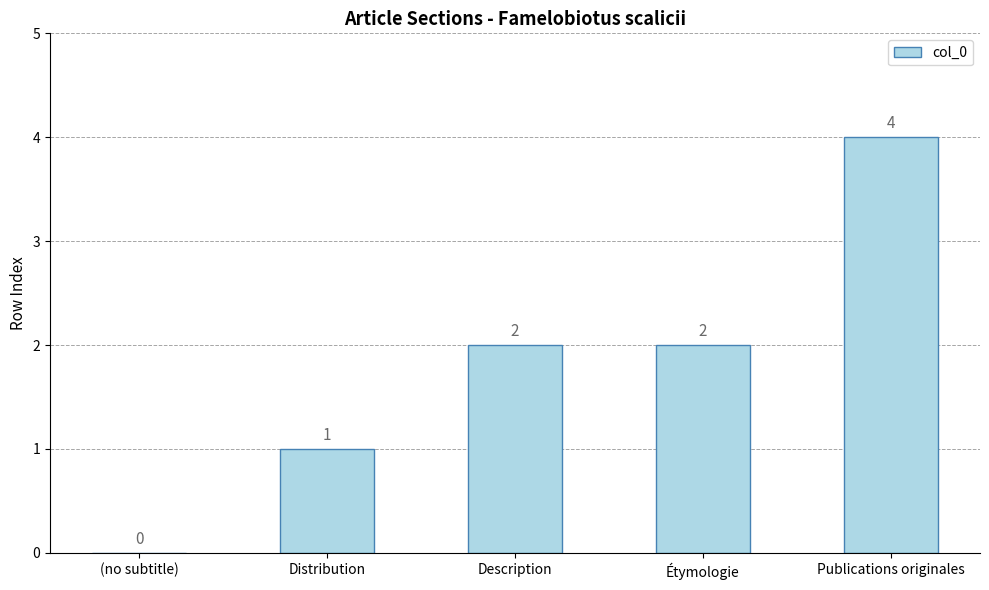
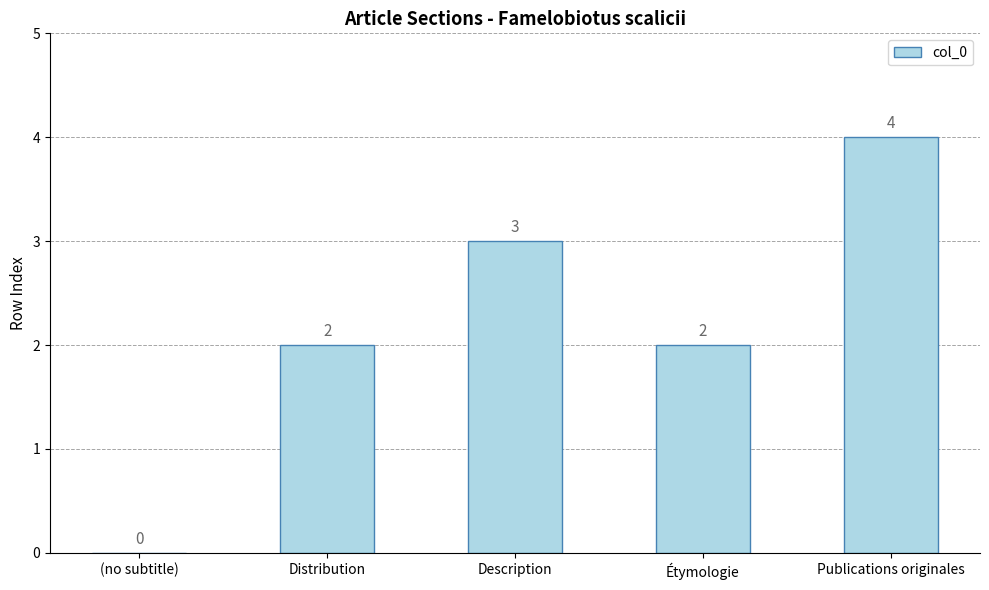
Distribution: 1 -> 2
Description: 2 -> 3
